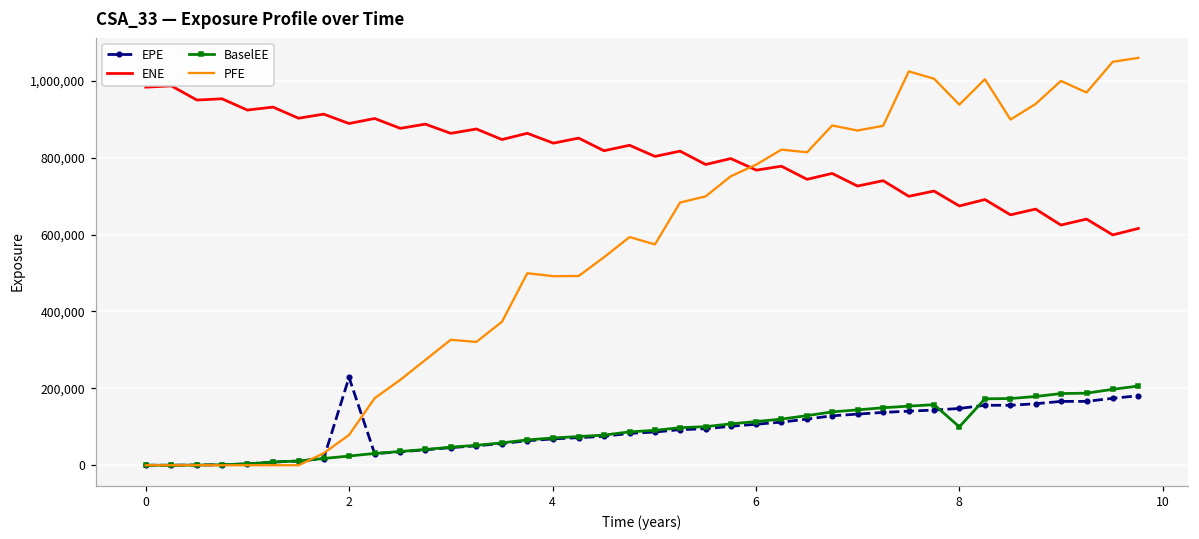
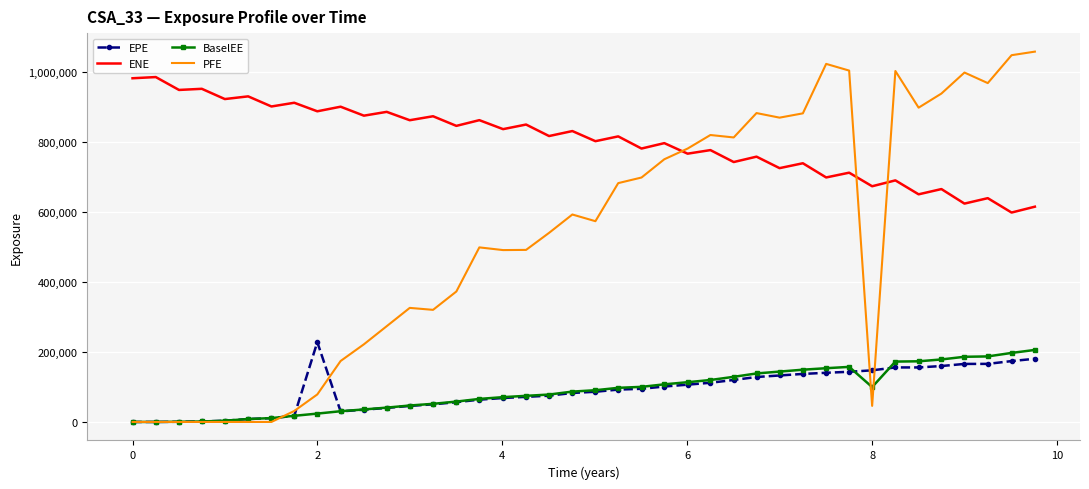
PFE, 8: 940,000 -> 50,000
